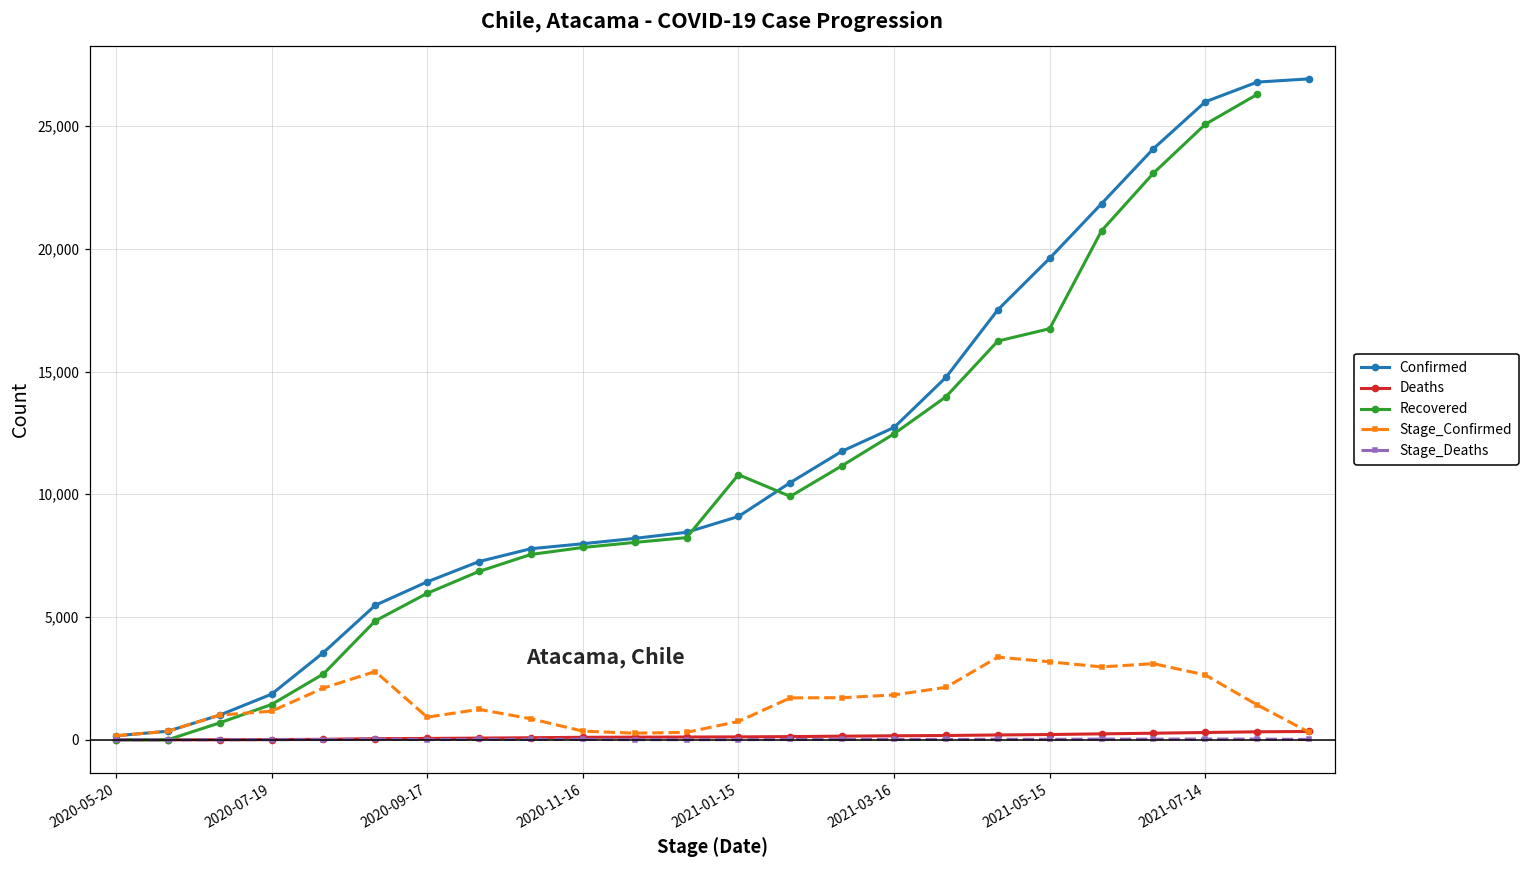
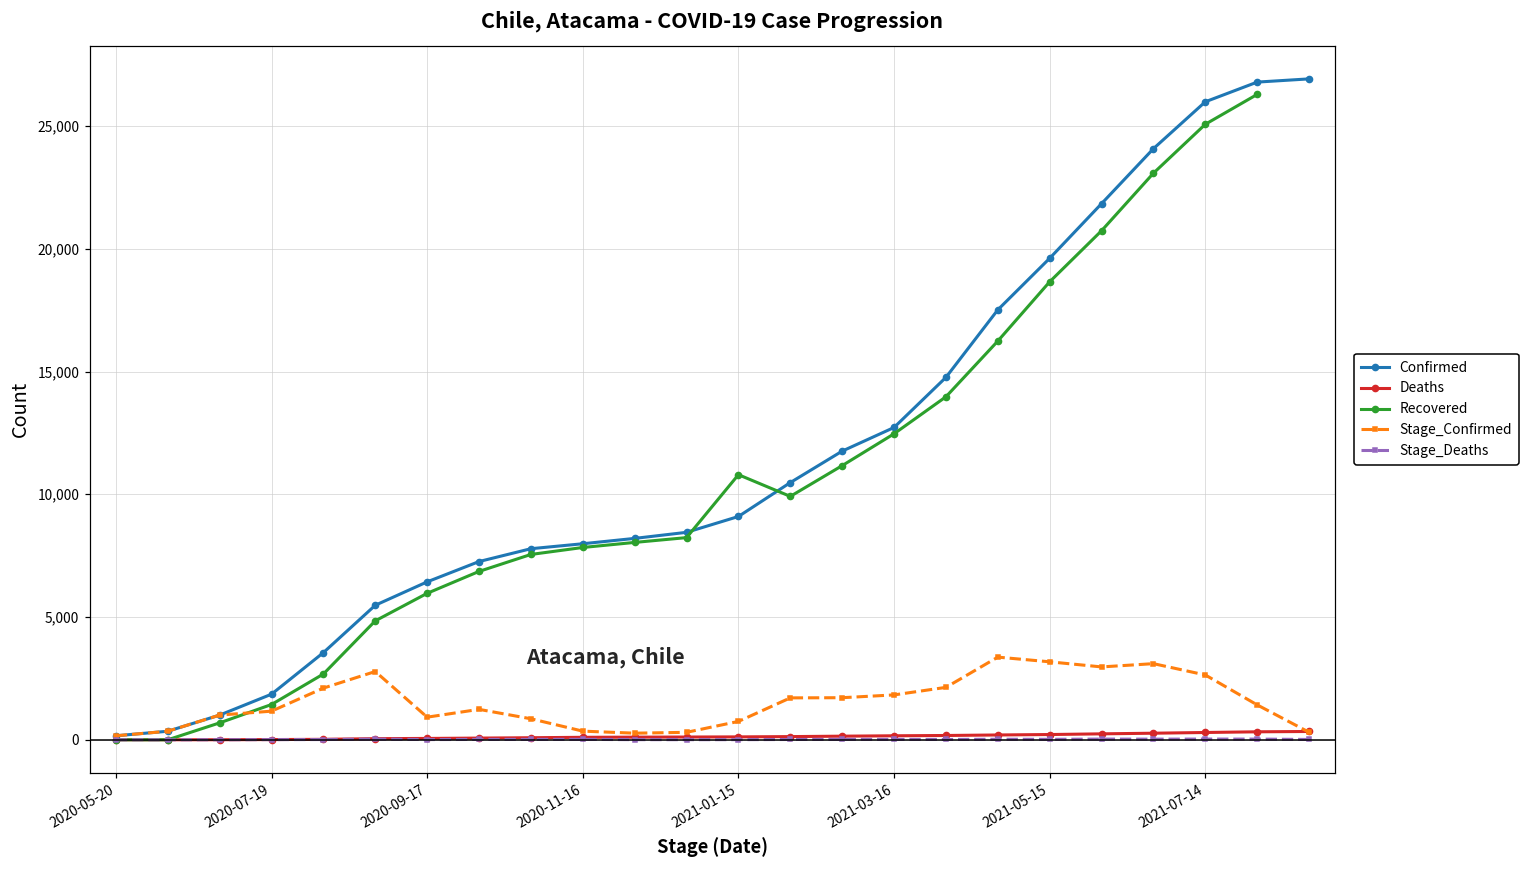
Recovered, 2021-05-15: 16,700 -> 18,700
